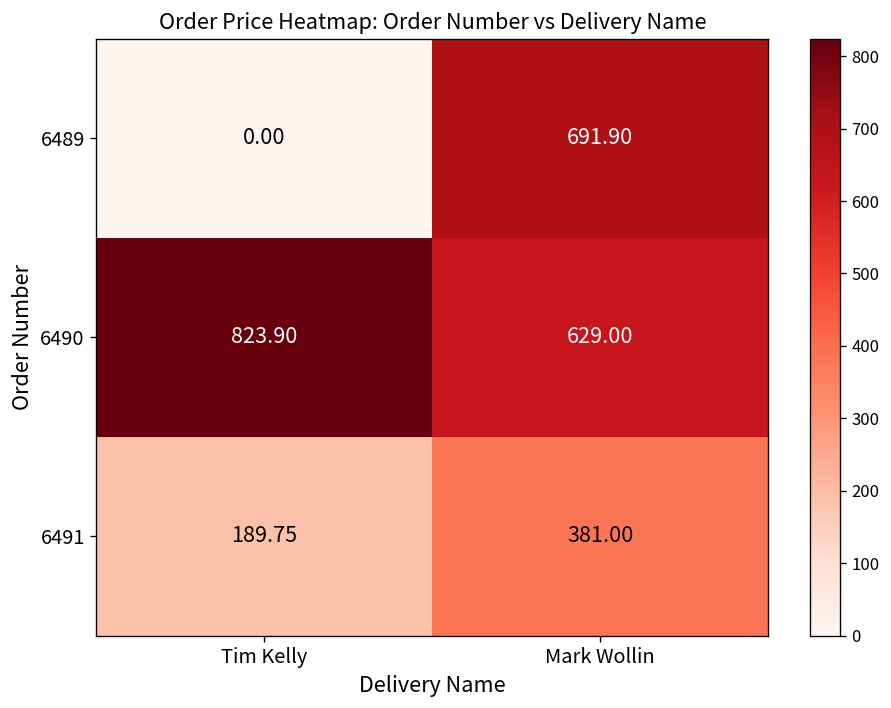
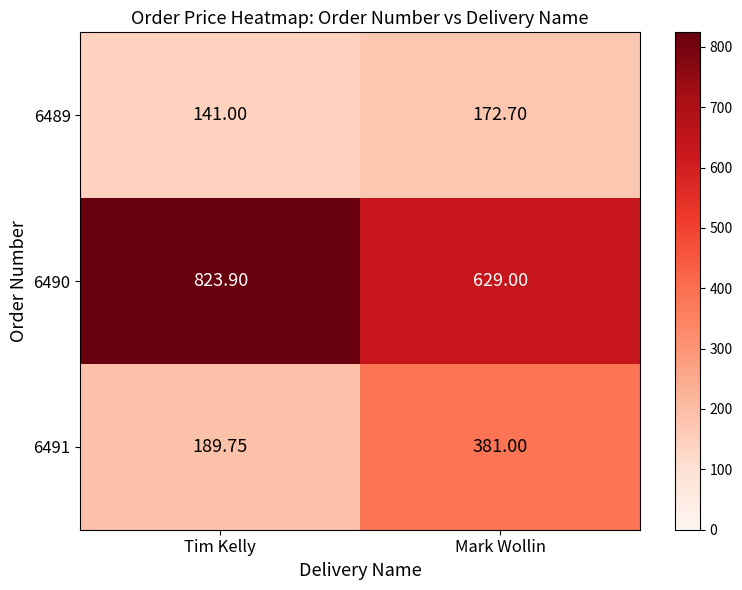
6489, Tim Kelly: 0.00 -> 141.00
6489, Mark Wollin: 691.90 -> 172.70
